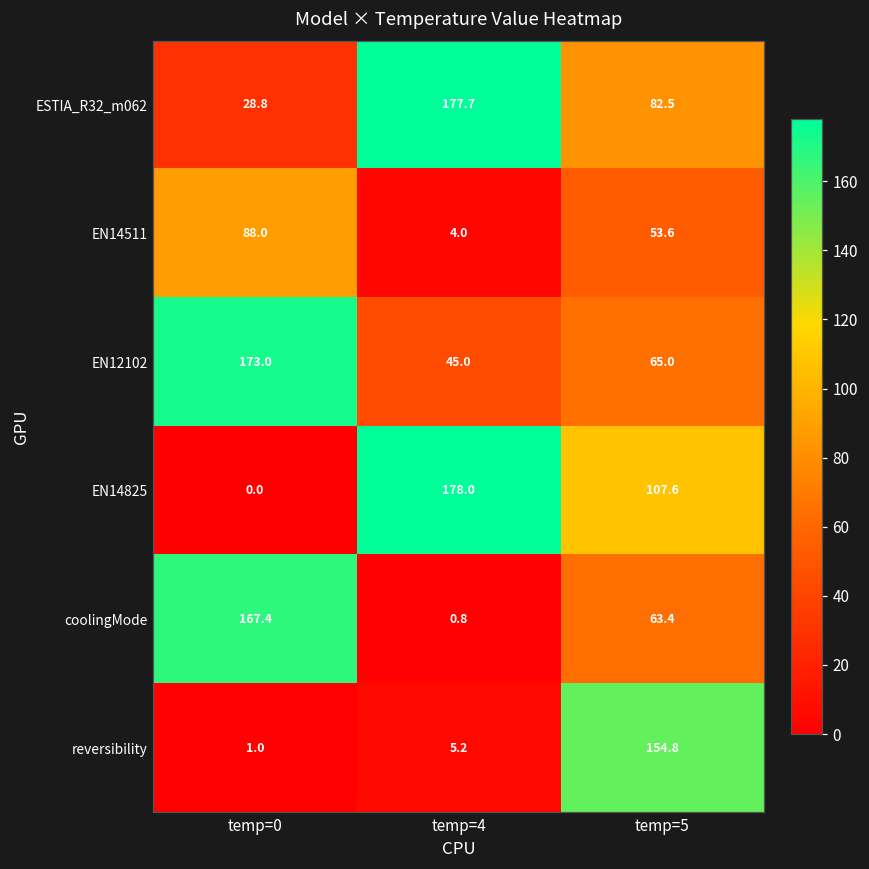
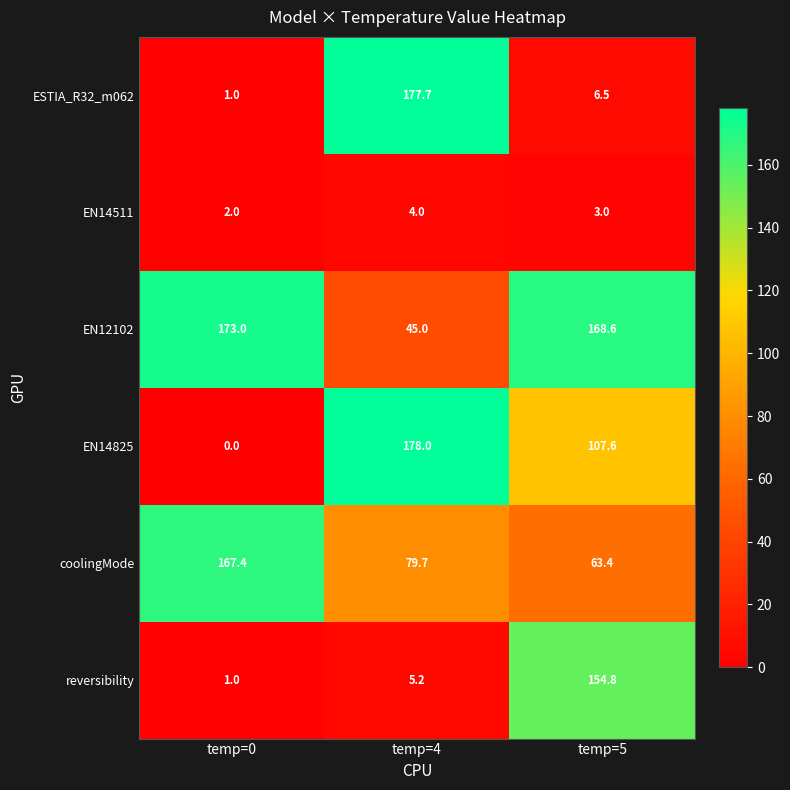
ESTIA_R32_m062, temp=0: 28.8 -> 1.0
ESTIA_R32_m062, temp=5: 82.5 -> 6.5
EN14511, temp=0: 88.0 -> 2.0
EN14511, temp=5: 53.6 -> 3.0
EN12102, temp=5: 65.0 -> 168.6
coolingMode, temp=4: 0.8 -> 79.7
